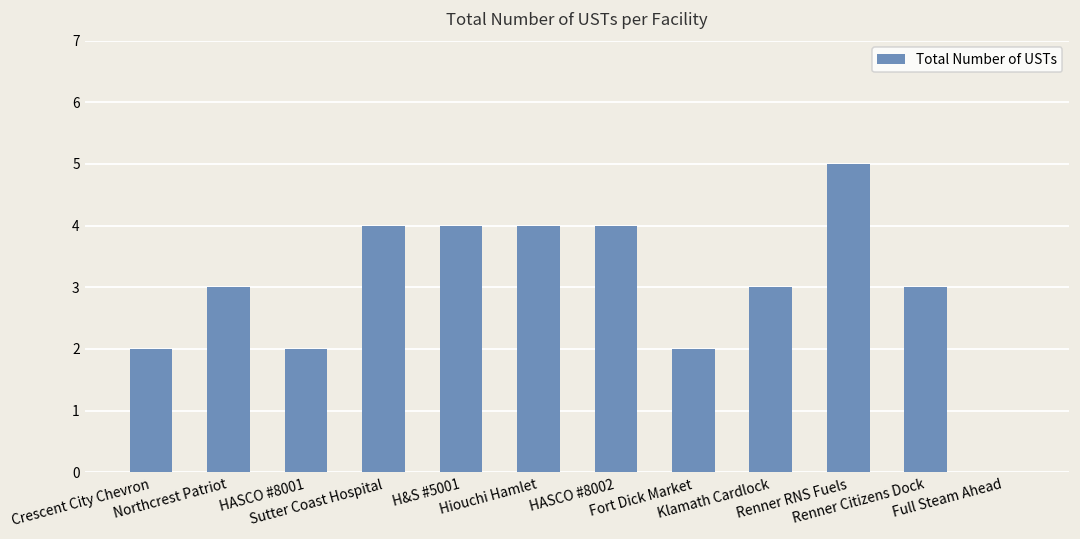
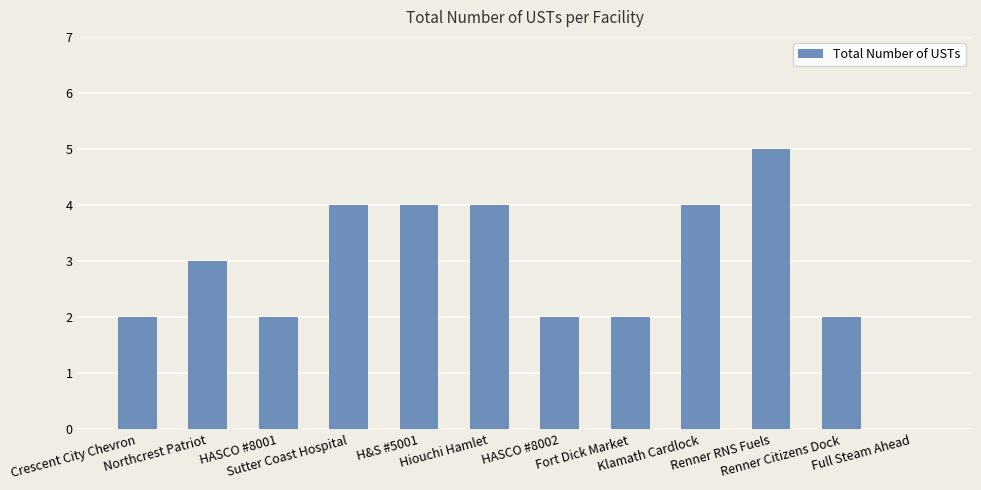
HASCO #8002: 4 -> 2
Klamath Cardlock: 3 -> 4
Renner Citizens Dock: 3 -> 2
